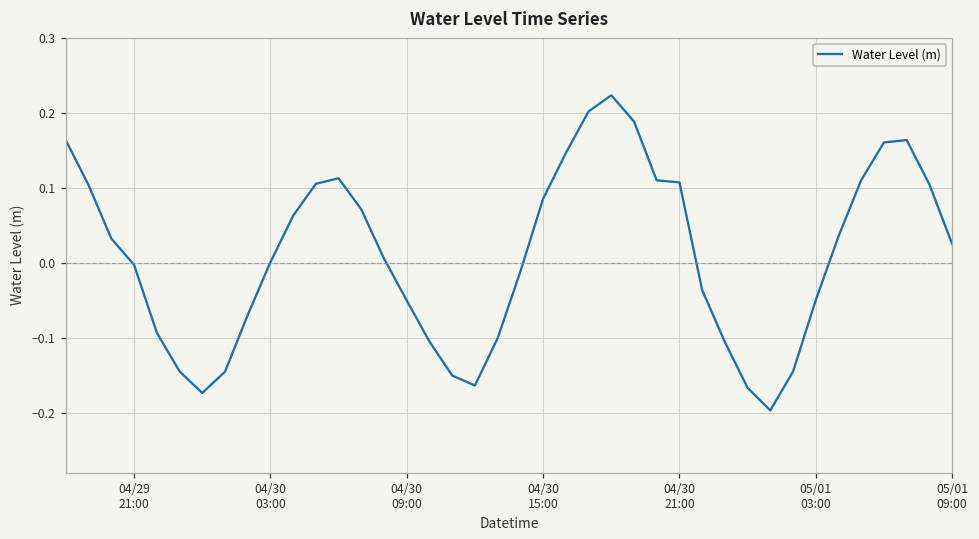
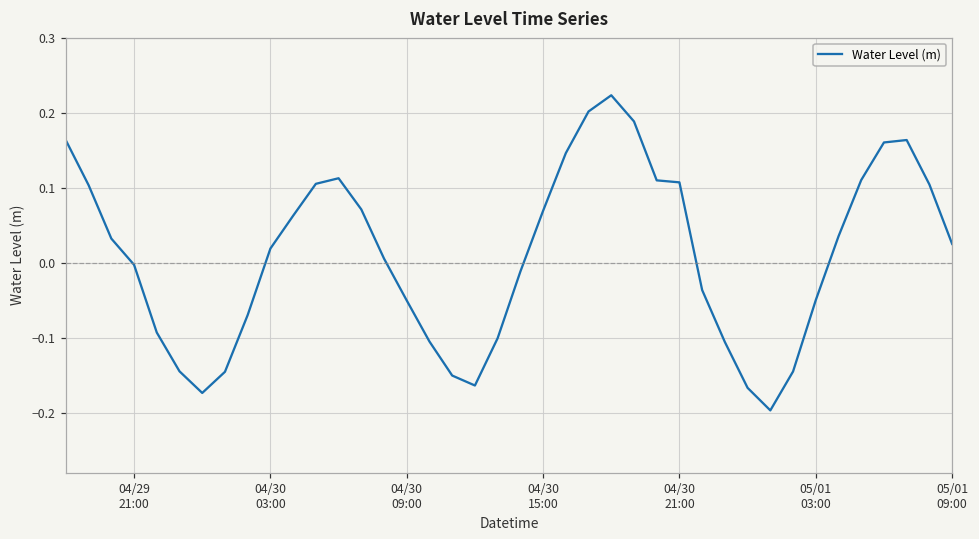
04/30 03:00: 0.00 -> 0.02
04/30 15:00: 0.08 -> 0.07
